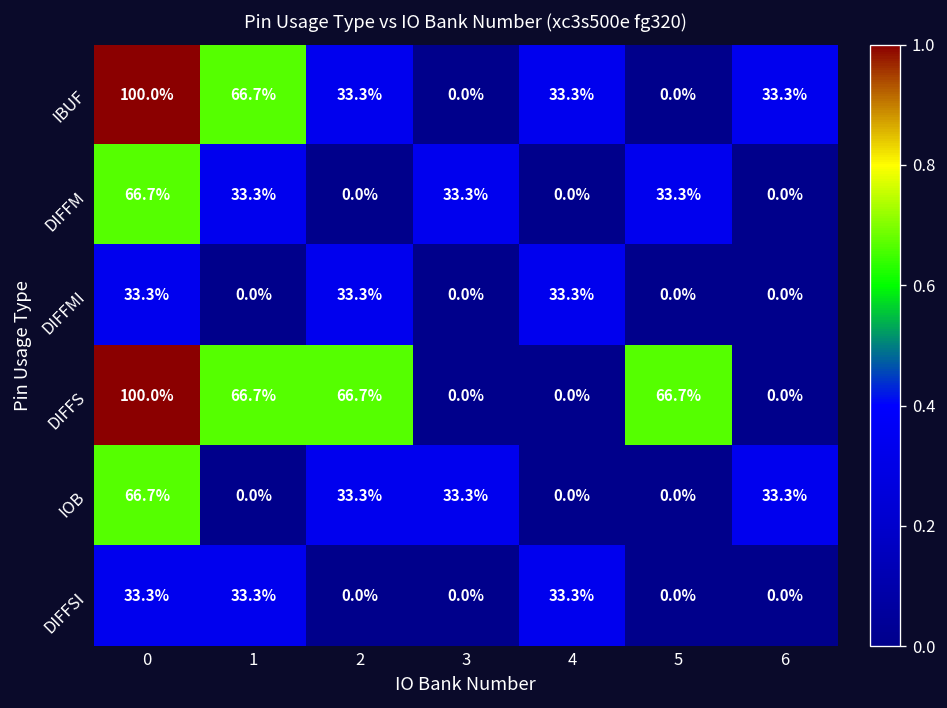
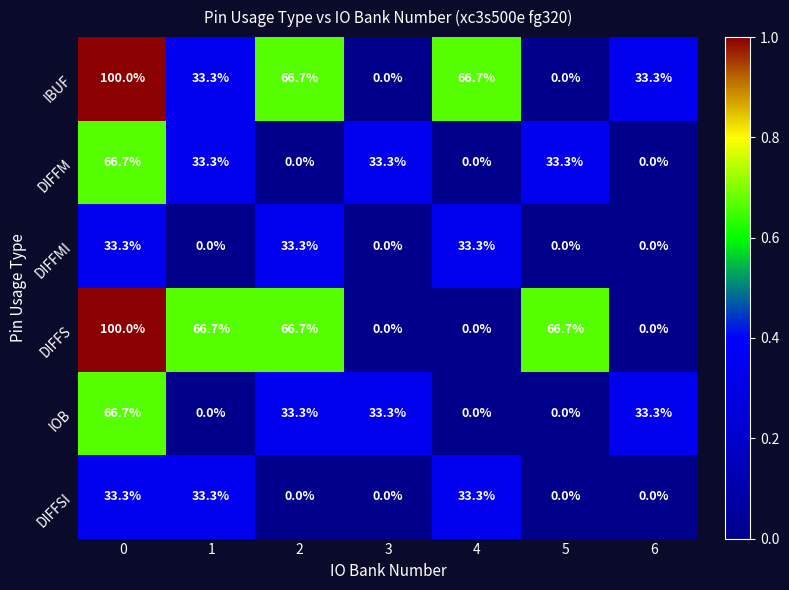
IBUF, 1: 66.7% -> 33.3%
IBUF, 2: 33.3% -> 66.7%
IBUF, 4: 33.3% -> 66.7%
